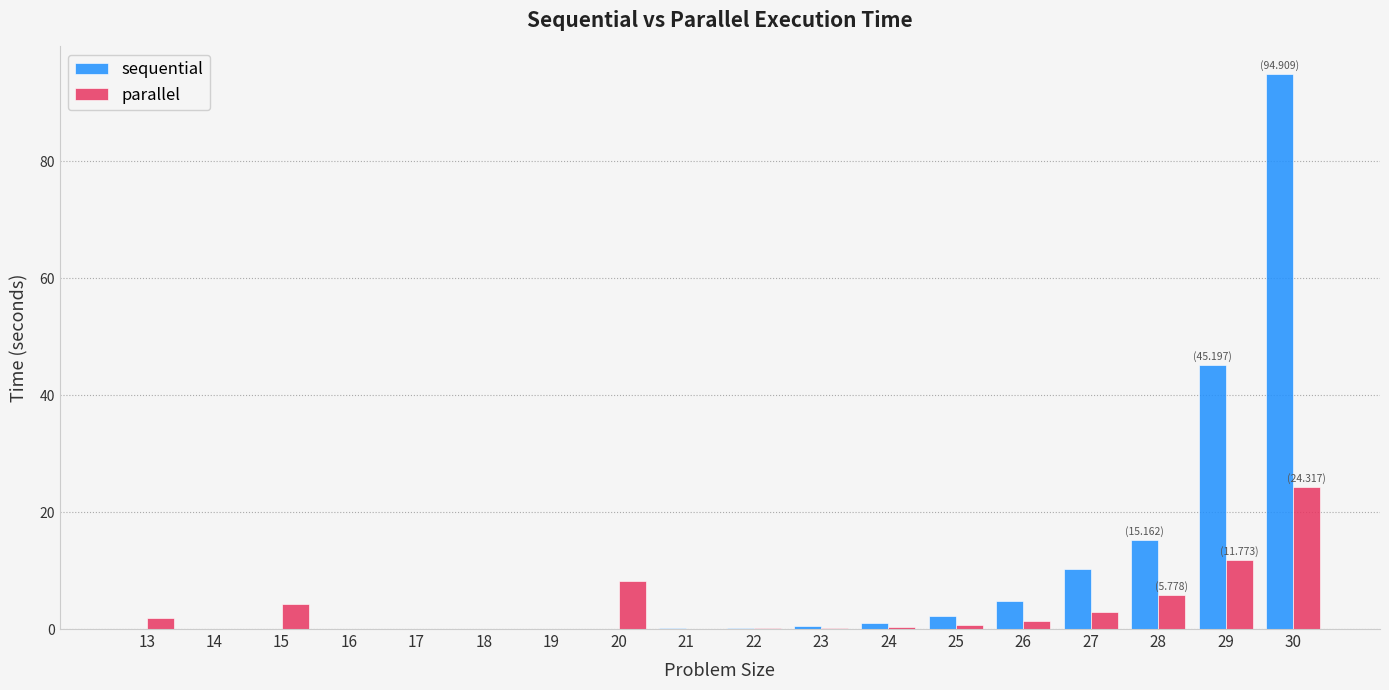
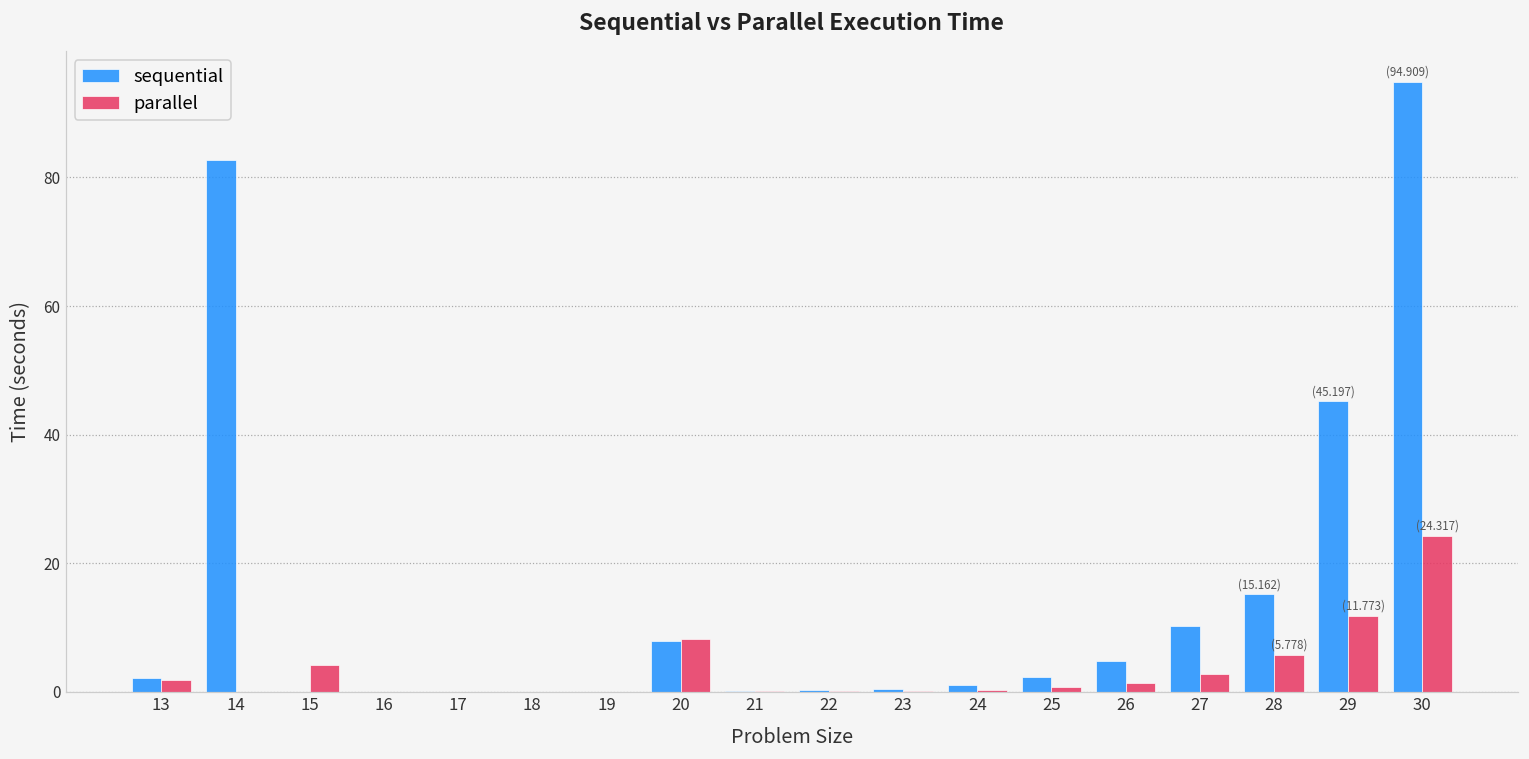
sequential, 13: 0 -> 2
sequential, 14: 0 -> 83
sequential, 20: 0 -> 8
